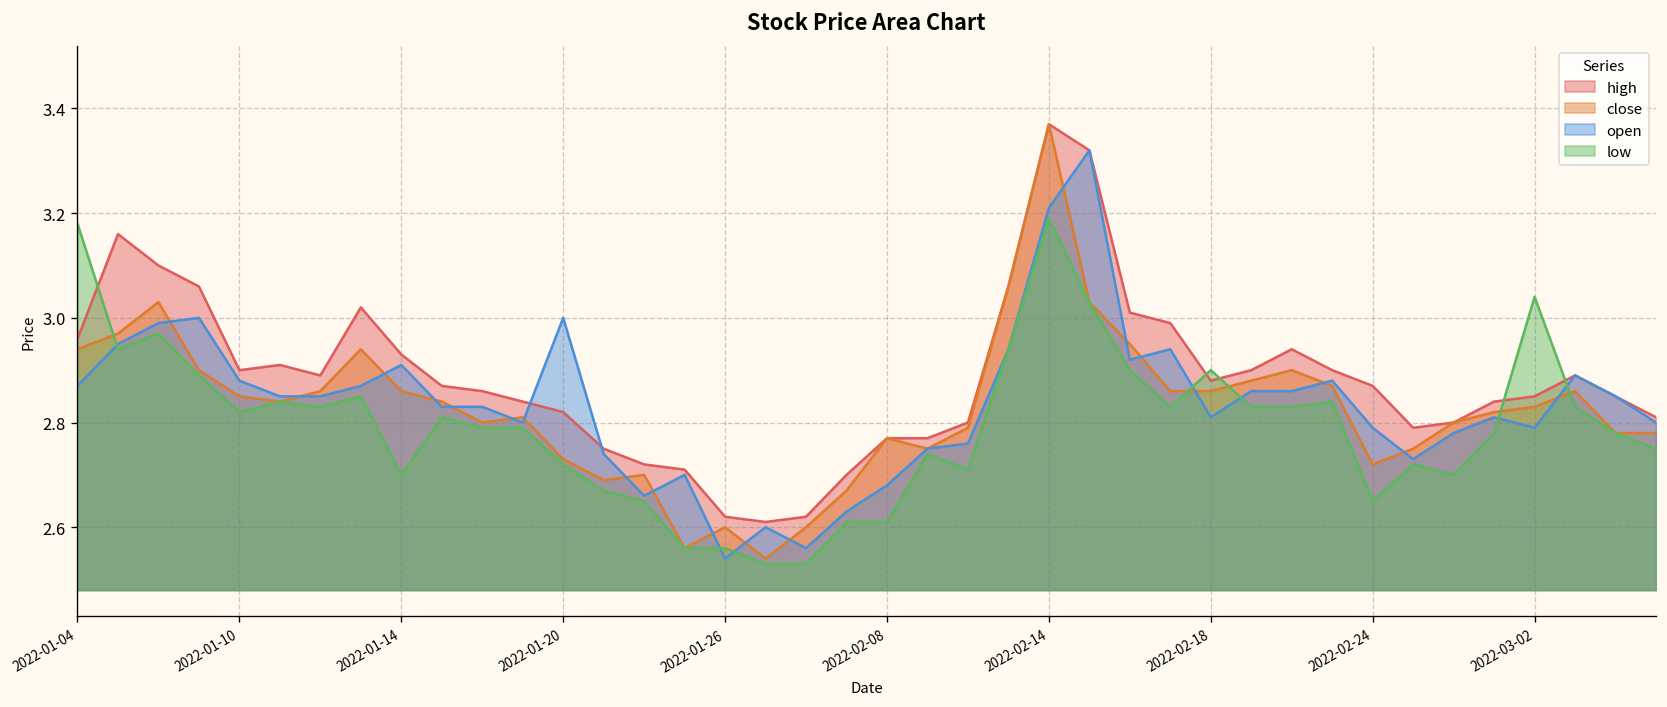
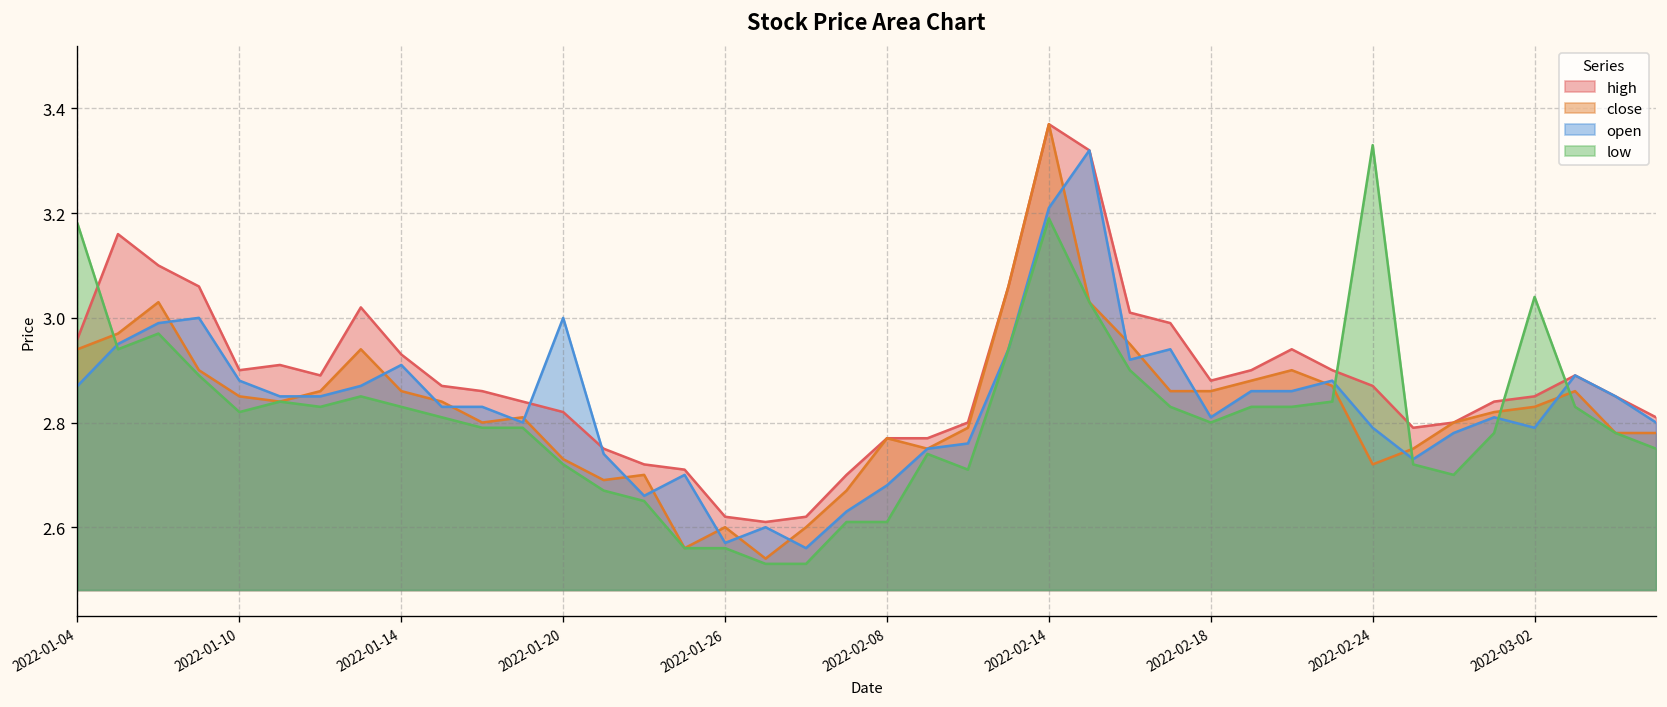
low, 2022-01-14: 2.70 -> 2.83
open, 2022-01-26: 2.54 -> 2.57
low, 2022-02-18: 2.9 -> 2.8
low, 2022-02-24: 2.65 -> 3.33
